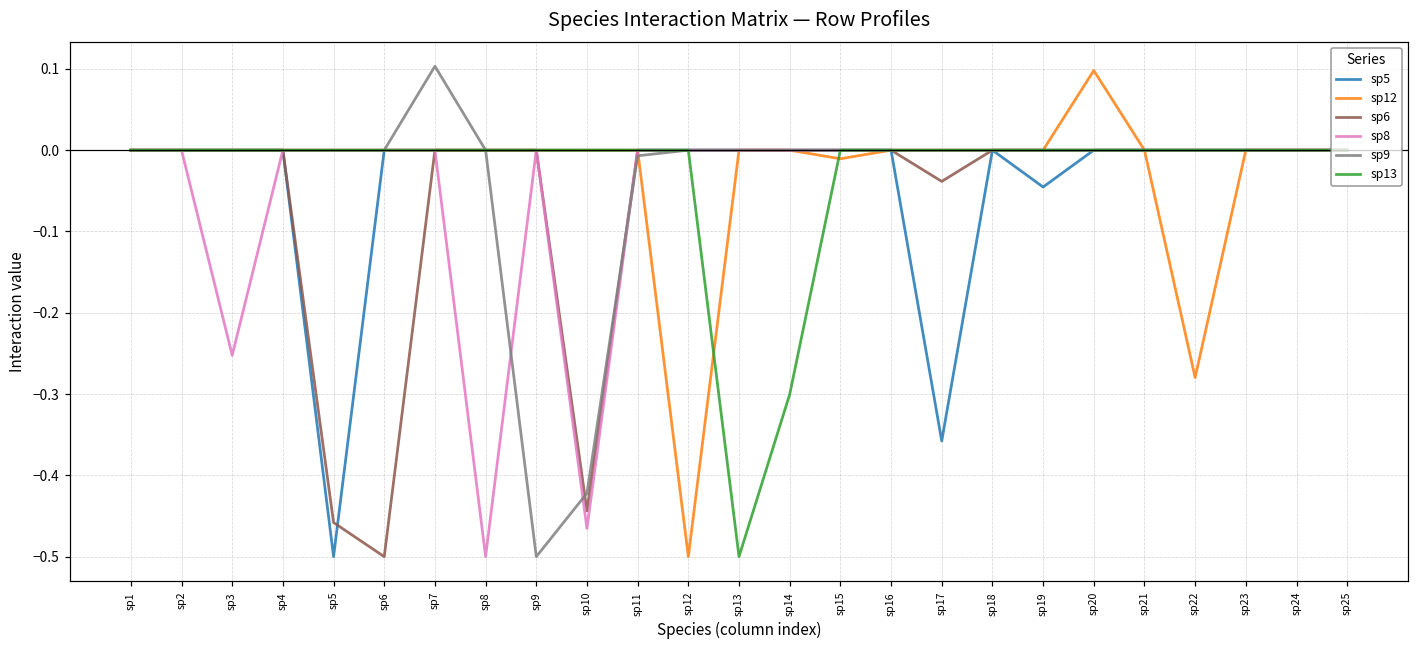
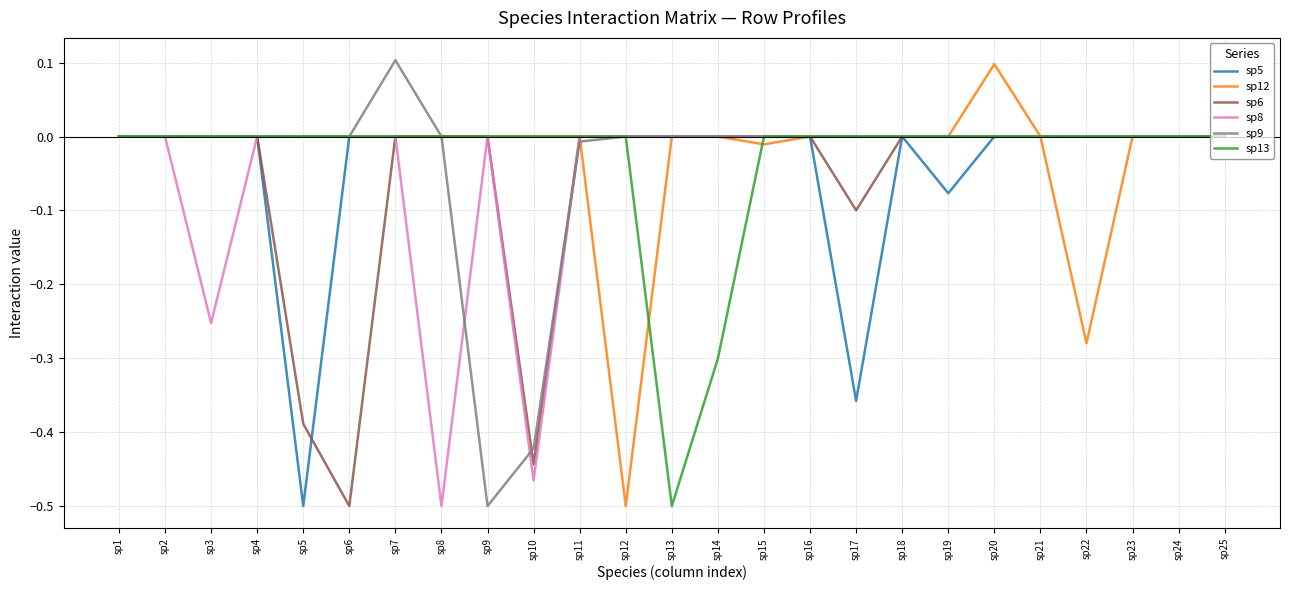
sp6, sp5: -0.46 -> -0.39
sp6, sp17: -0.04 -> -0.10
sp5, sp19: -0.05 -> -0.08
